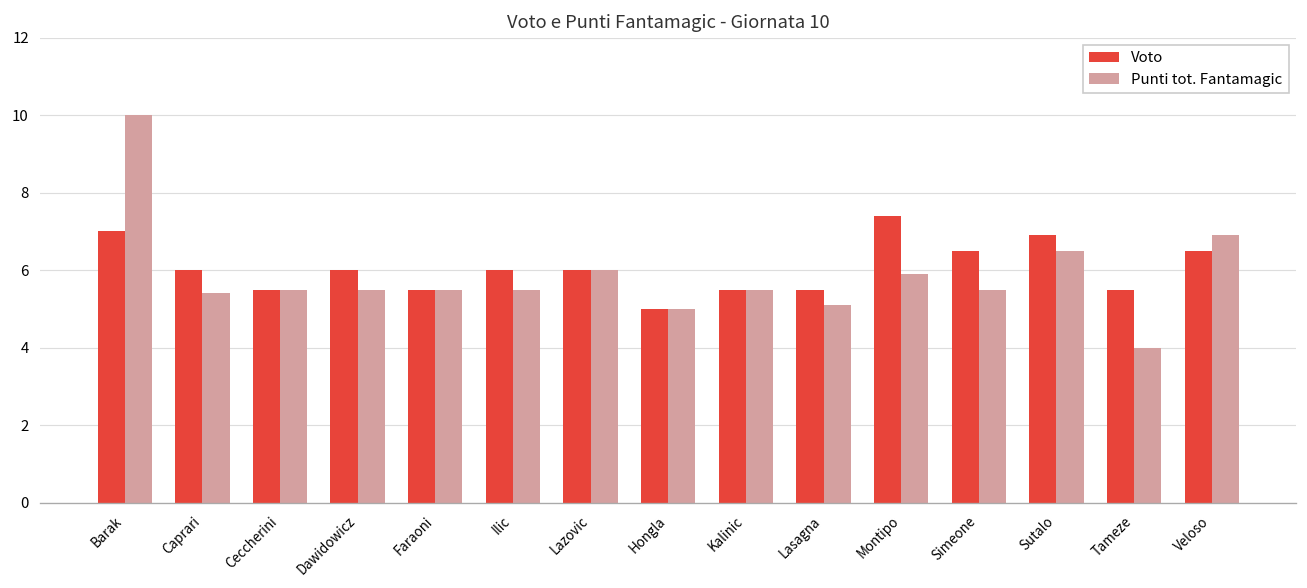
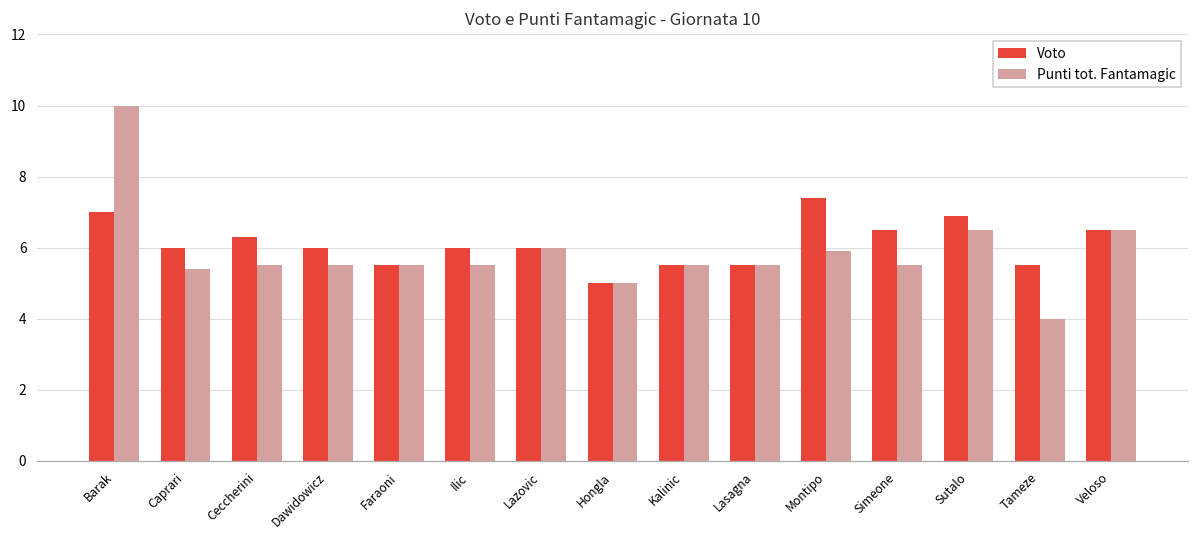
Voto, Ceccherini: 5.5 -> 6.3
Punti tot. Fantamagic, Lasagna: 5.1 -> 5.5
Punti tot. Fantamagic, Veloso: 6.9 -> 6.5
